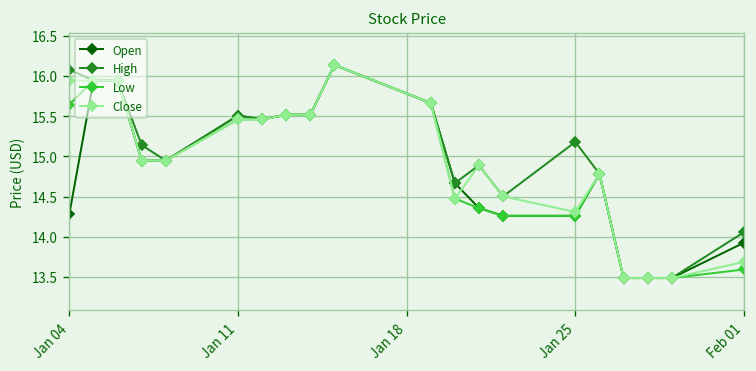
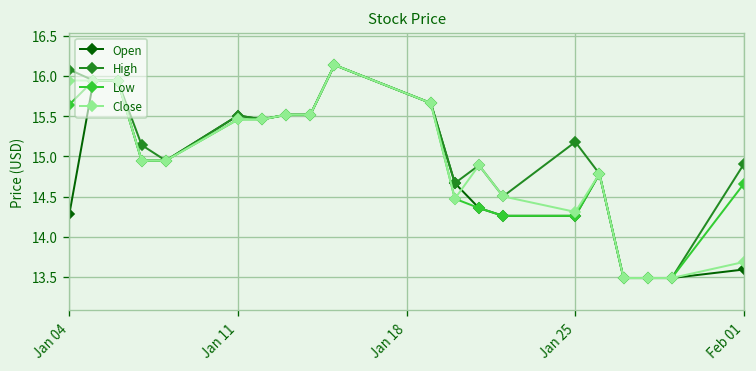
Open, Feb 01: 13.9 -> 13.6
High, Feb 01: 14.1 -> 14.9
Low, Feb 01: 13.6 -> 14.7
